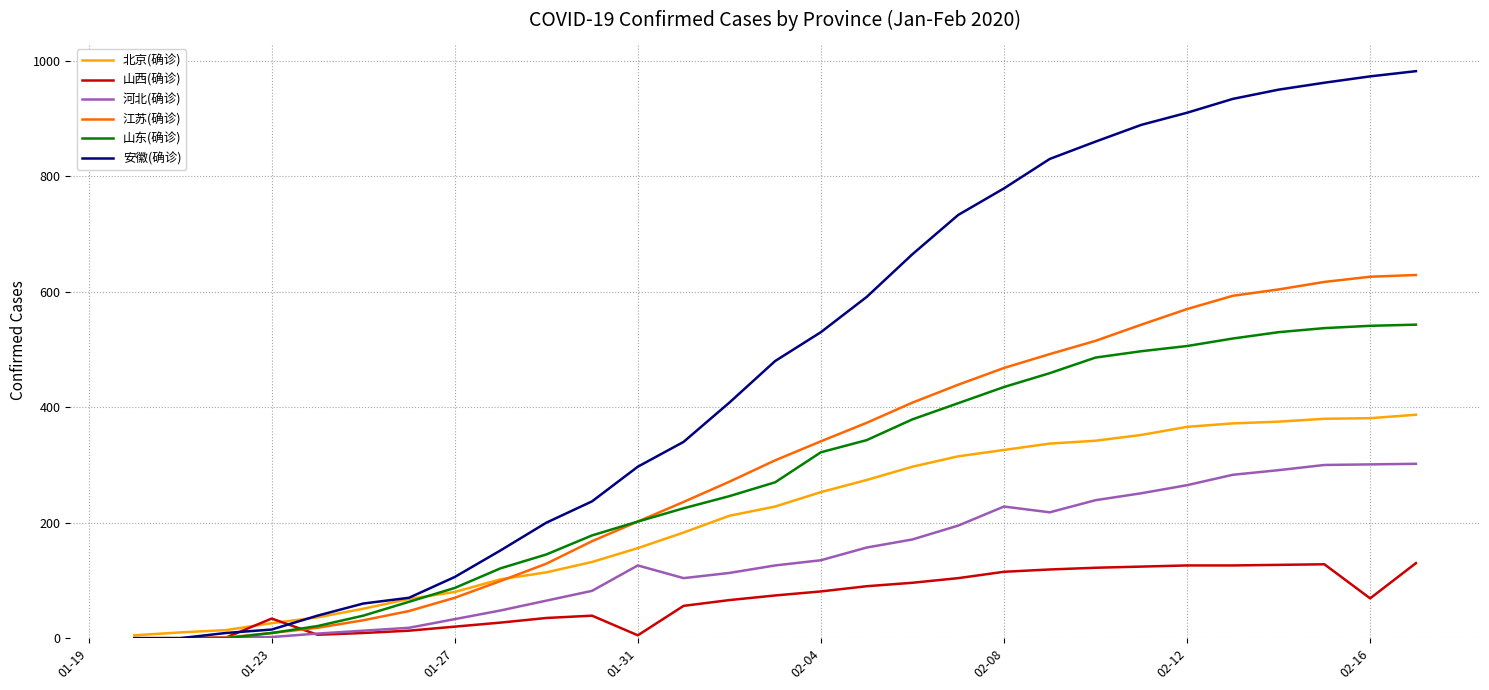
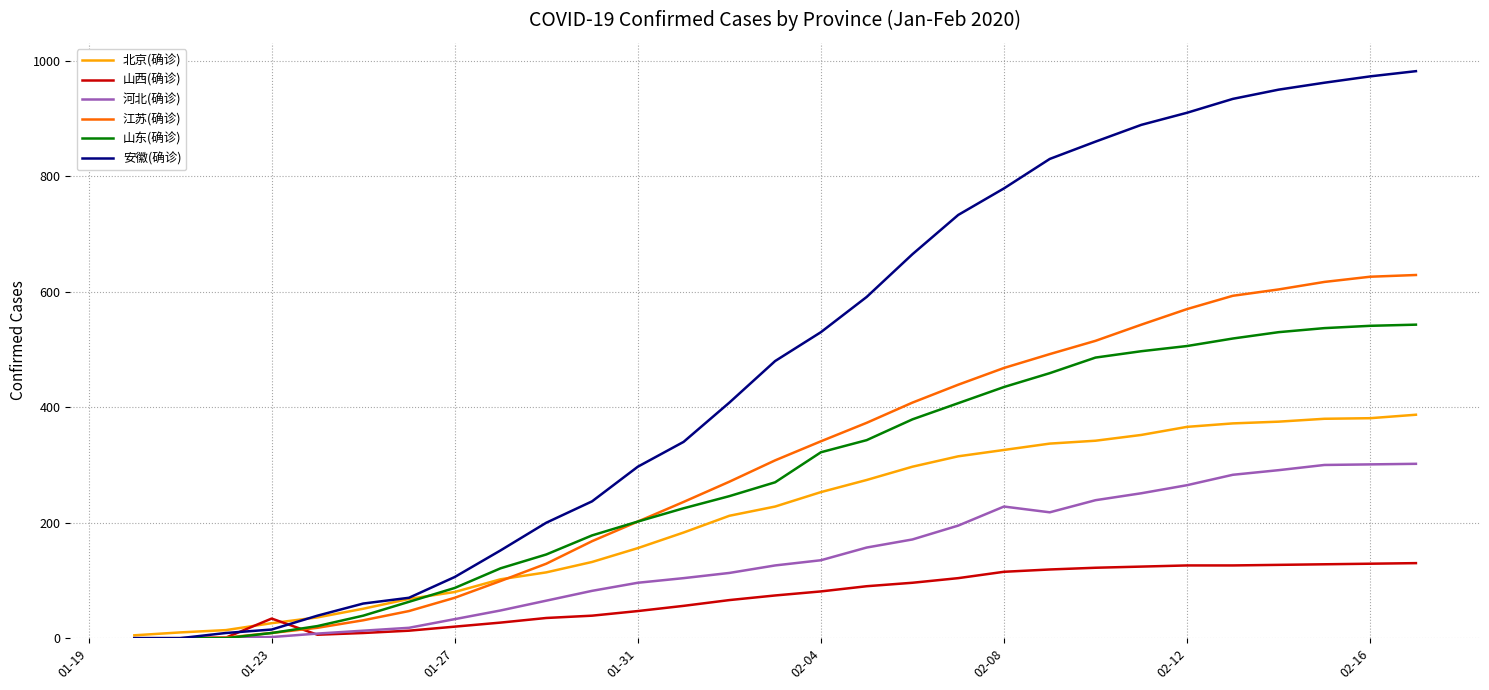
山西(确诊), 01-31: 10 -> 50
河北(确诊), 01-31: 130 -> 100
山西(确诊), 02-16: 70 -> 130
